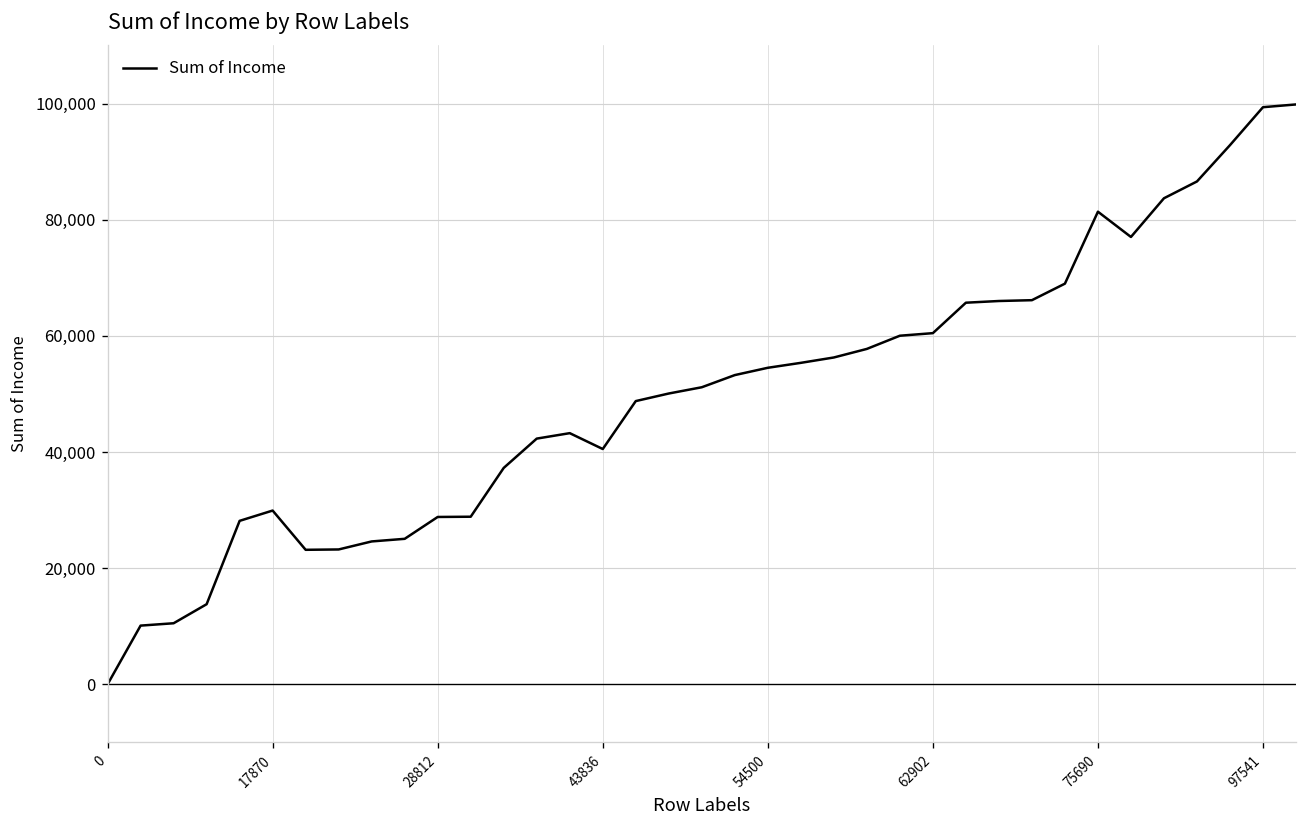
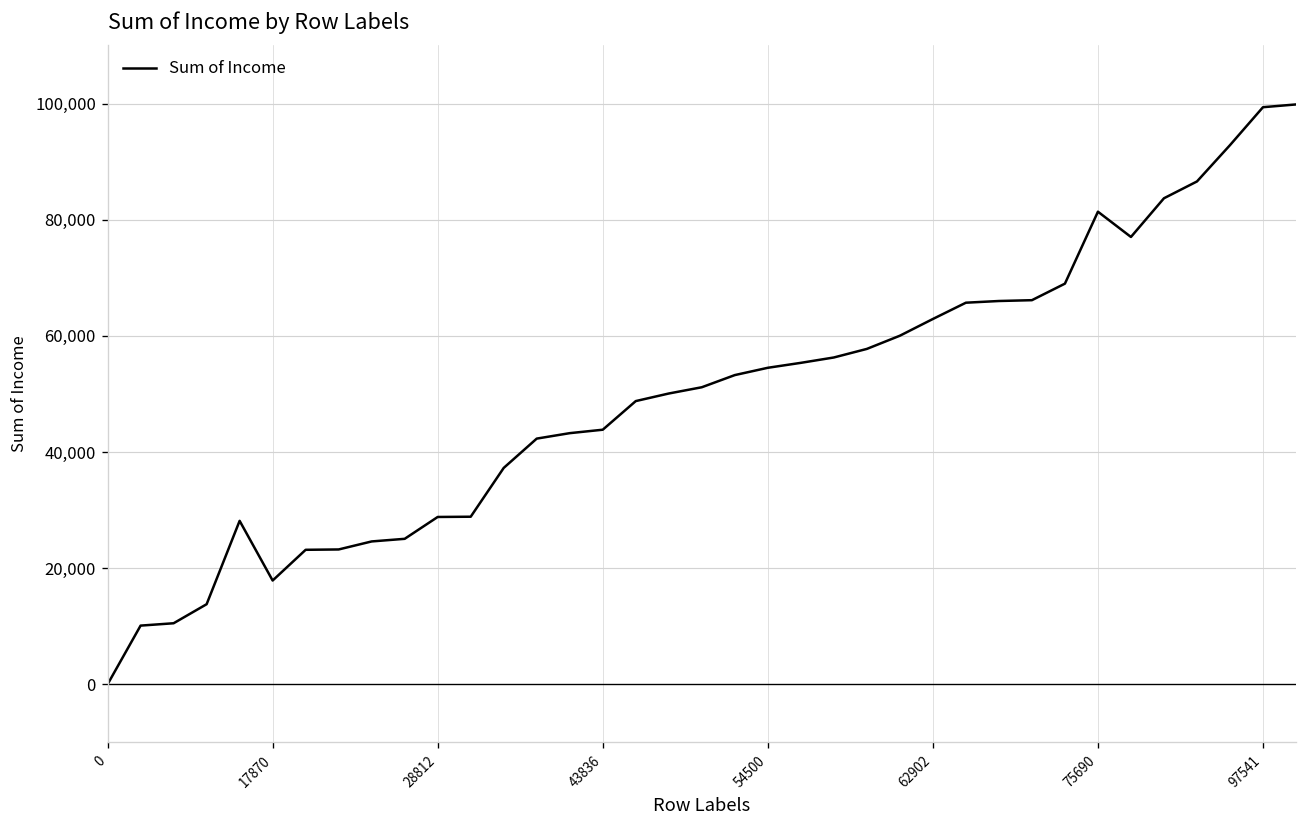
17870: 30,000 -> 18,000
43836: 41,000 -> 44,000
62902: 60,000 -> 63,000
